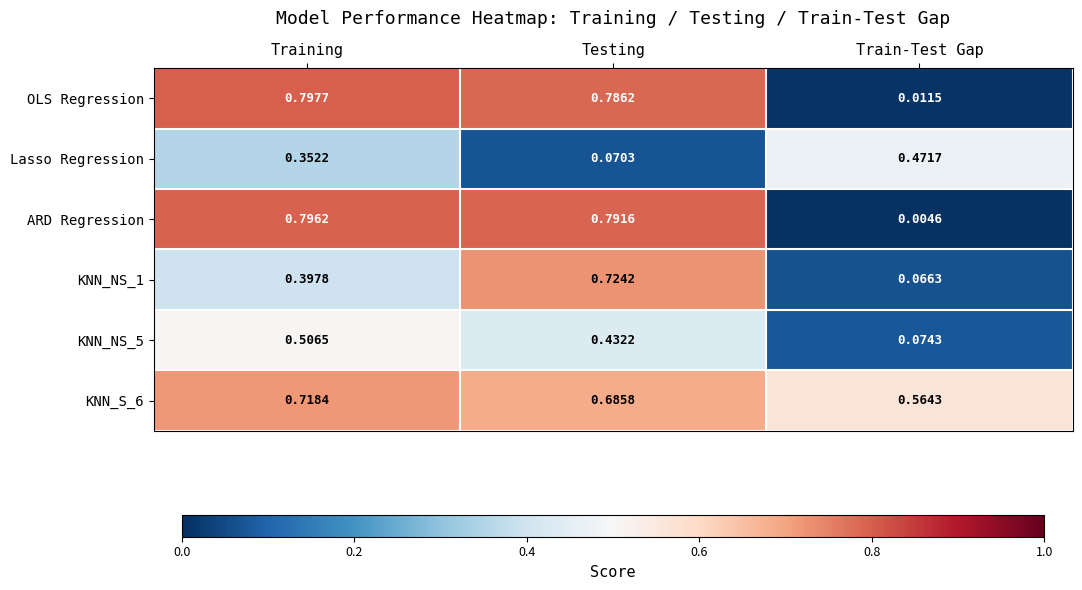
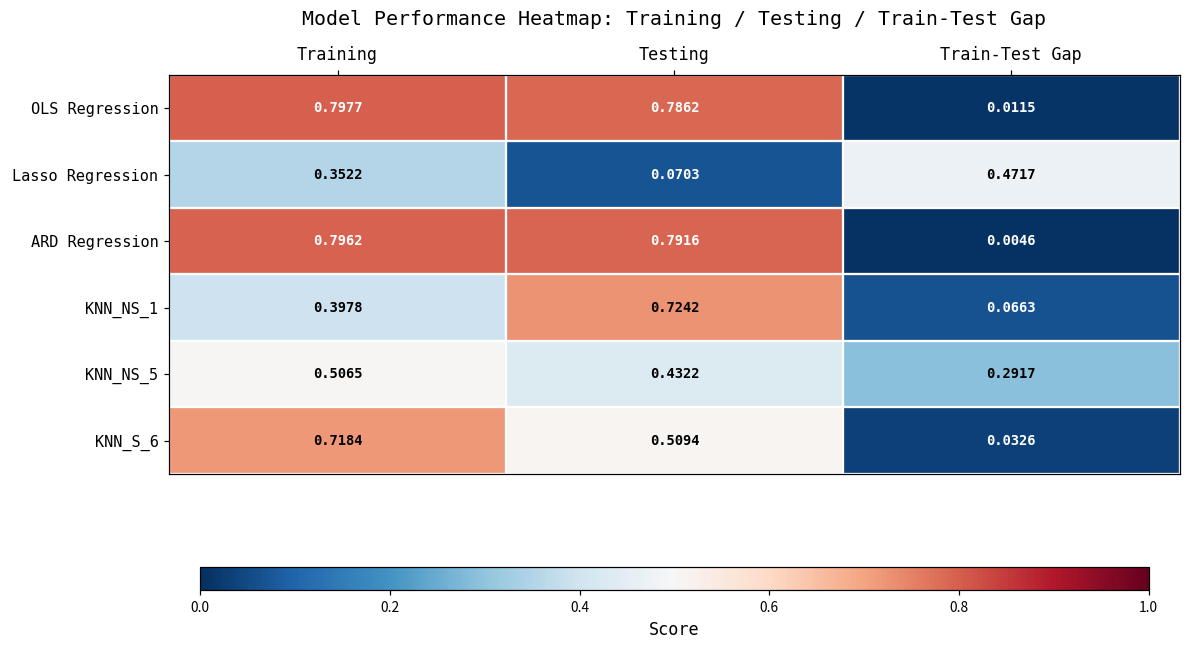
KNN_NS_5, Train-Test Gap: 0.0743 -> 0.2917
KNN_S_6, Testing: 0.6858 -> 0.5094
KNN_S_6, Train-Test Gap: 0.5643 -> 0.0326
